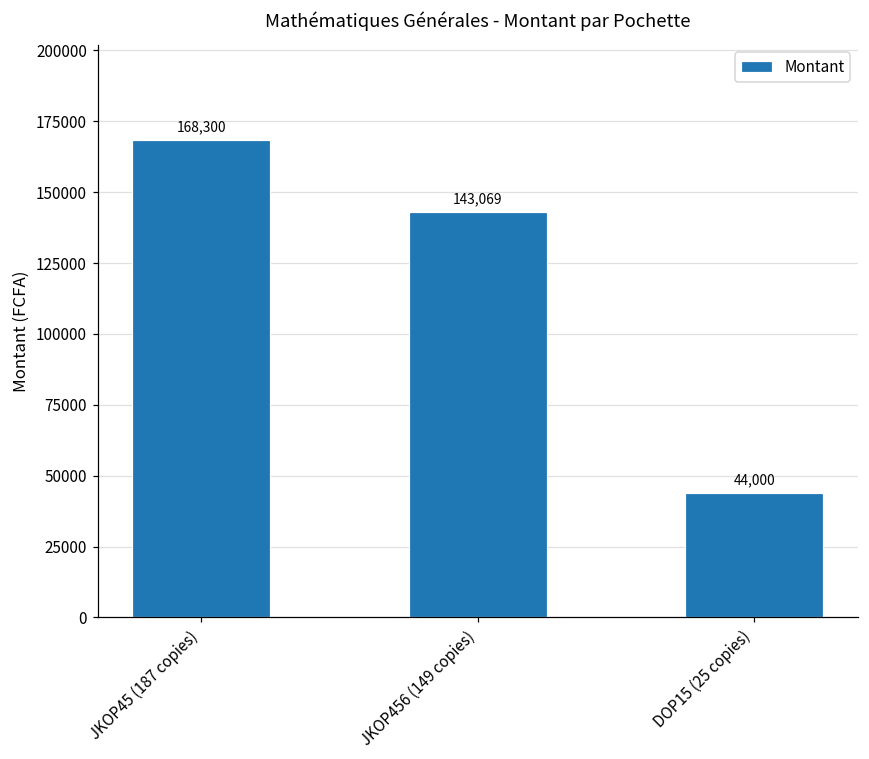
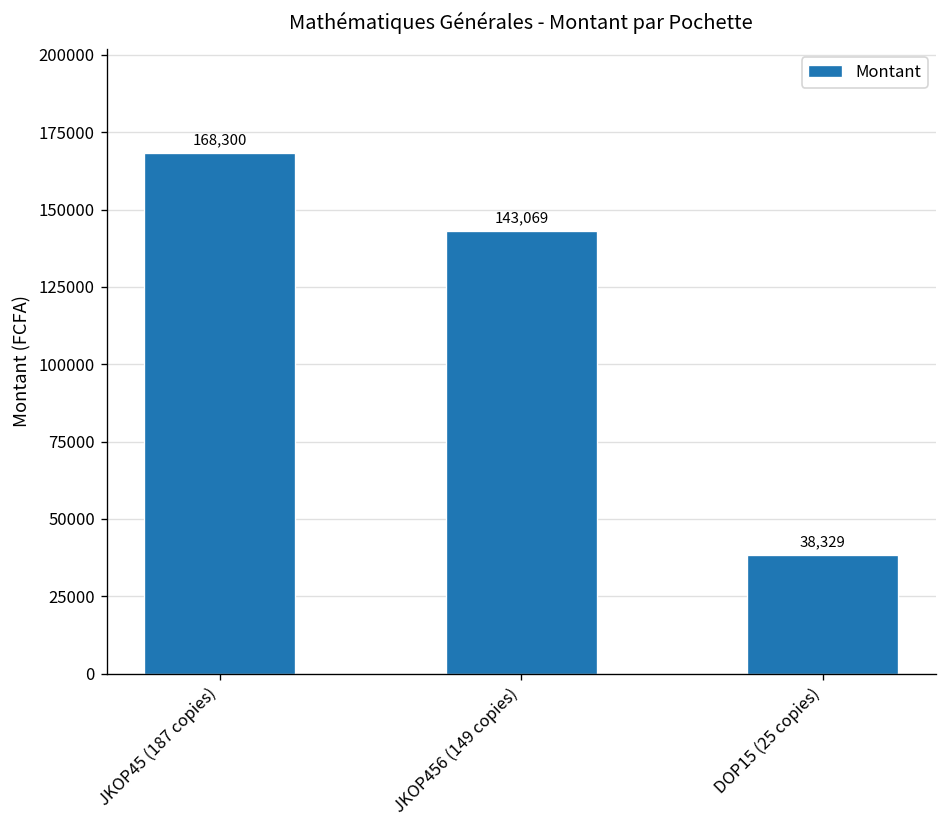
DOP15 (25 copies): 44,000 -> 38,329
